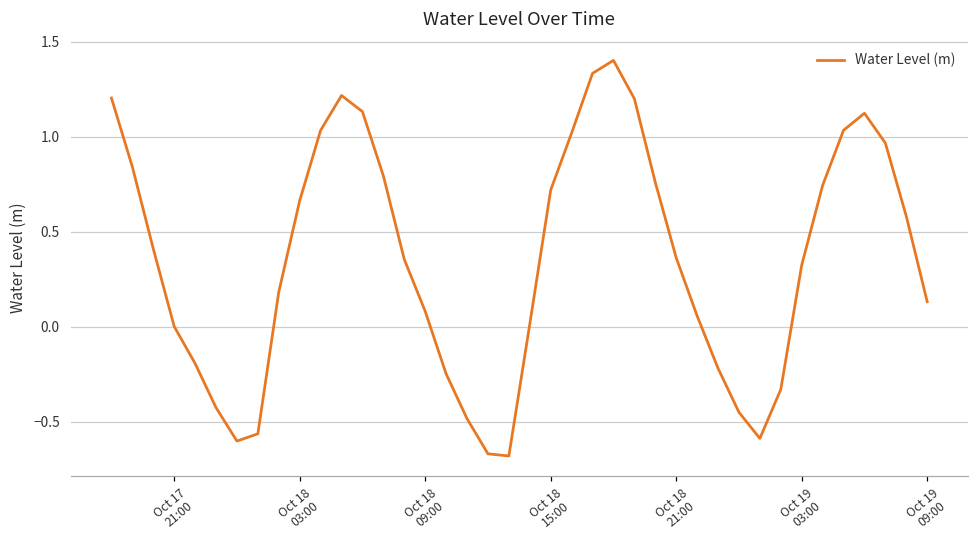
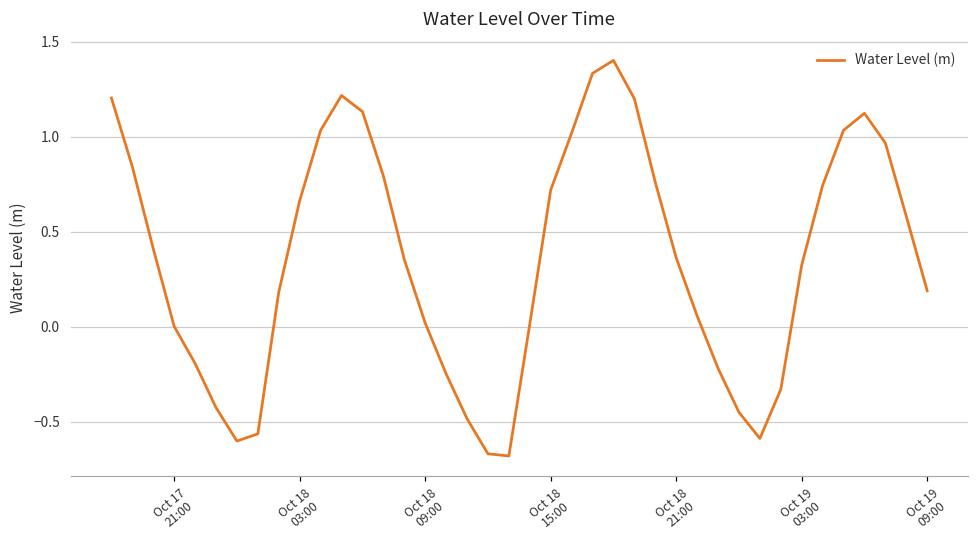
Oct 18 09:00: 0.08 -> 0.02
Oct 19 09:00: 0.13 -> 0.19
